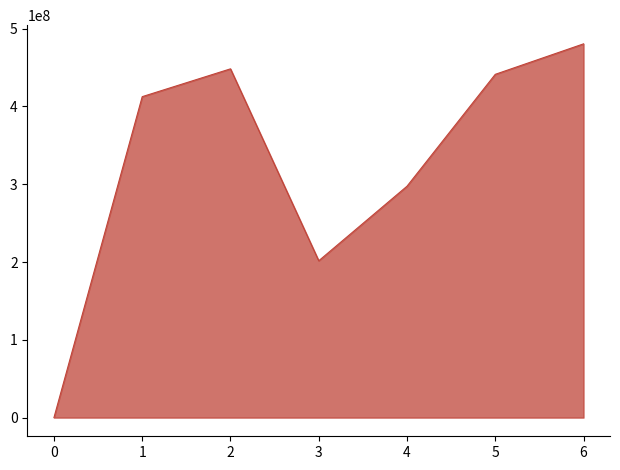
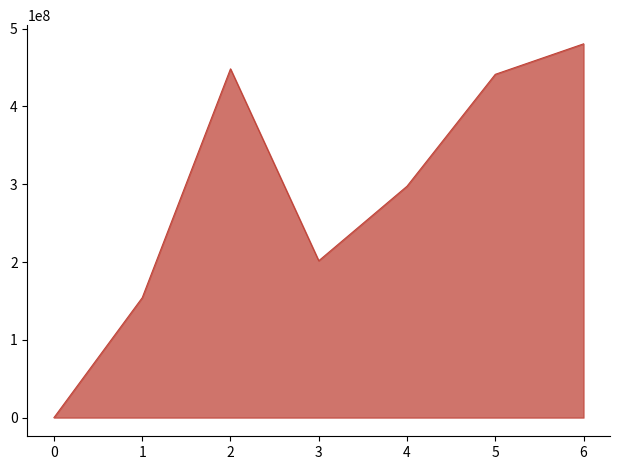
1: 410000000 -> 150000000
